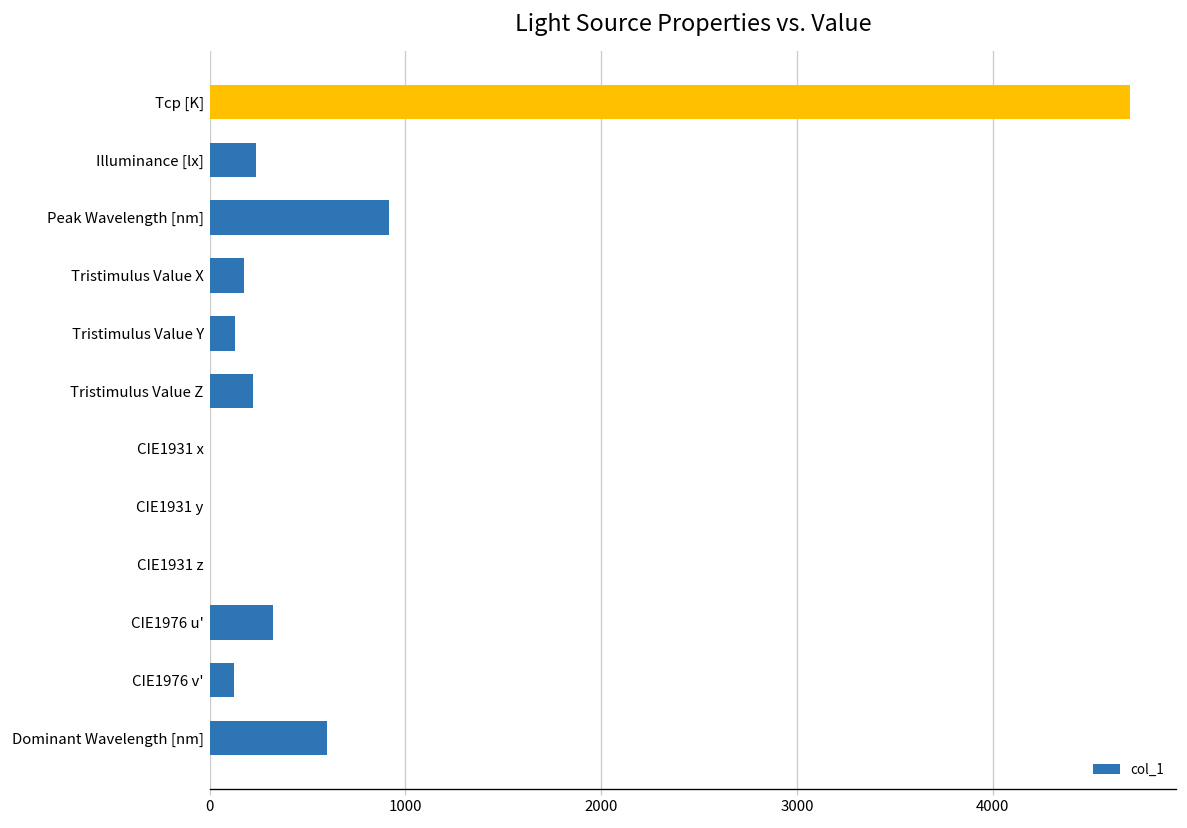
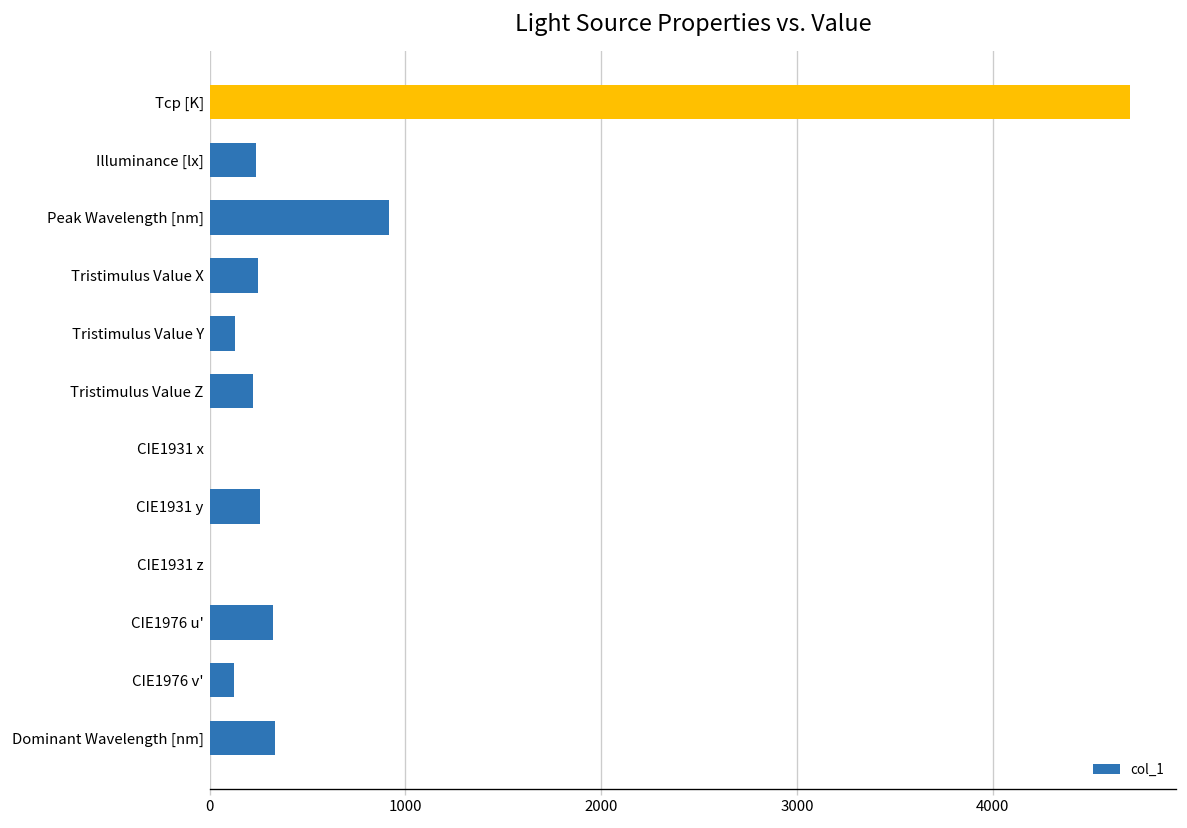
Tristimulus Value X: 180 -> 240
CIE1931 y: 0 -> 250
Dominant Wavelength [nm]: 600 -> 340
